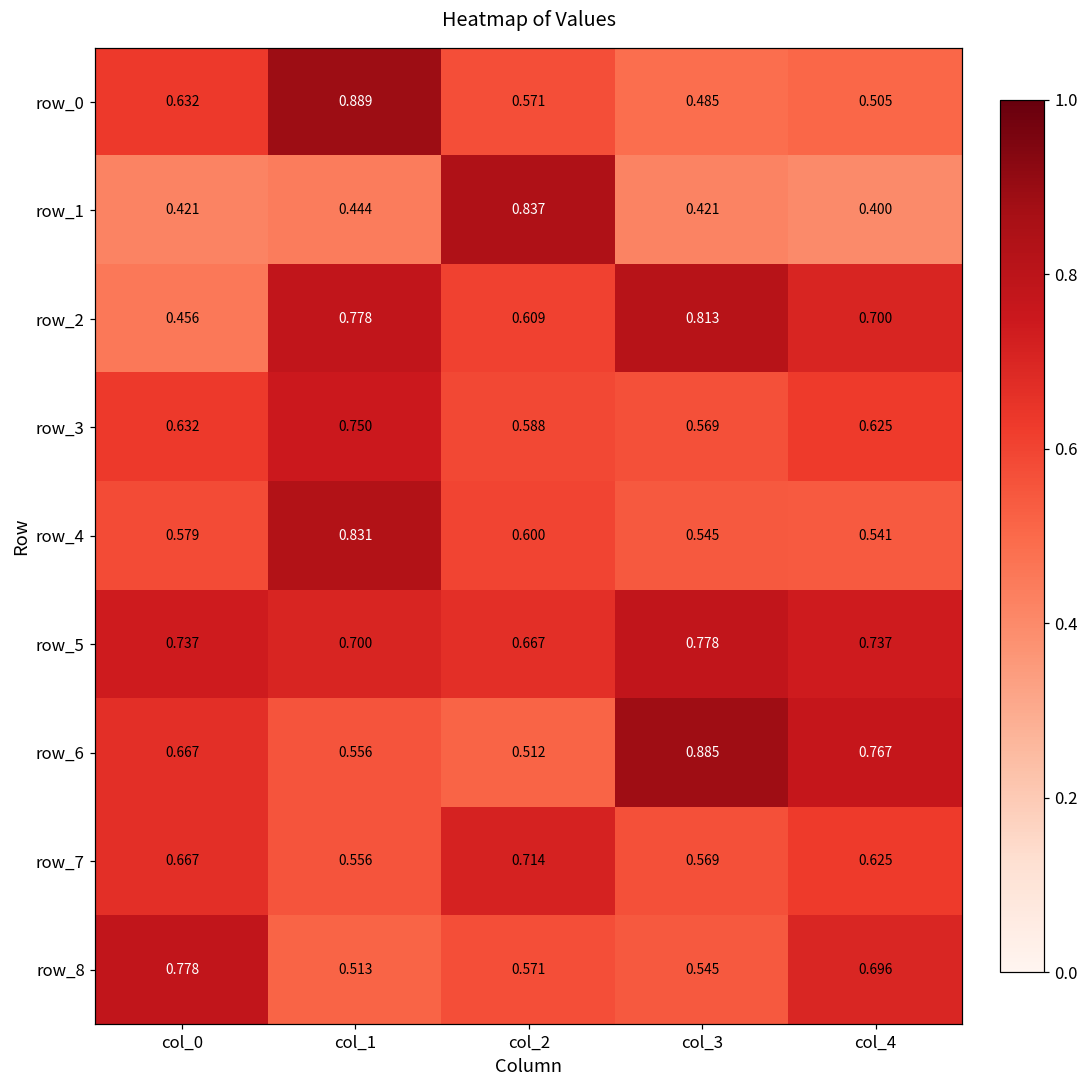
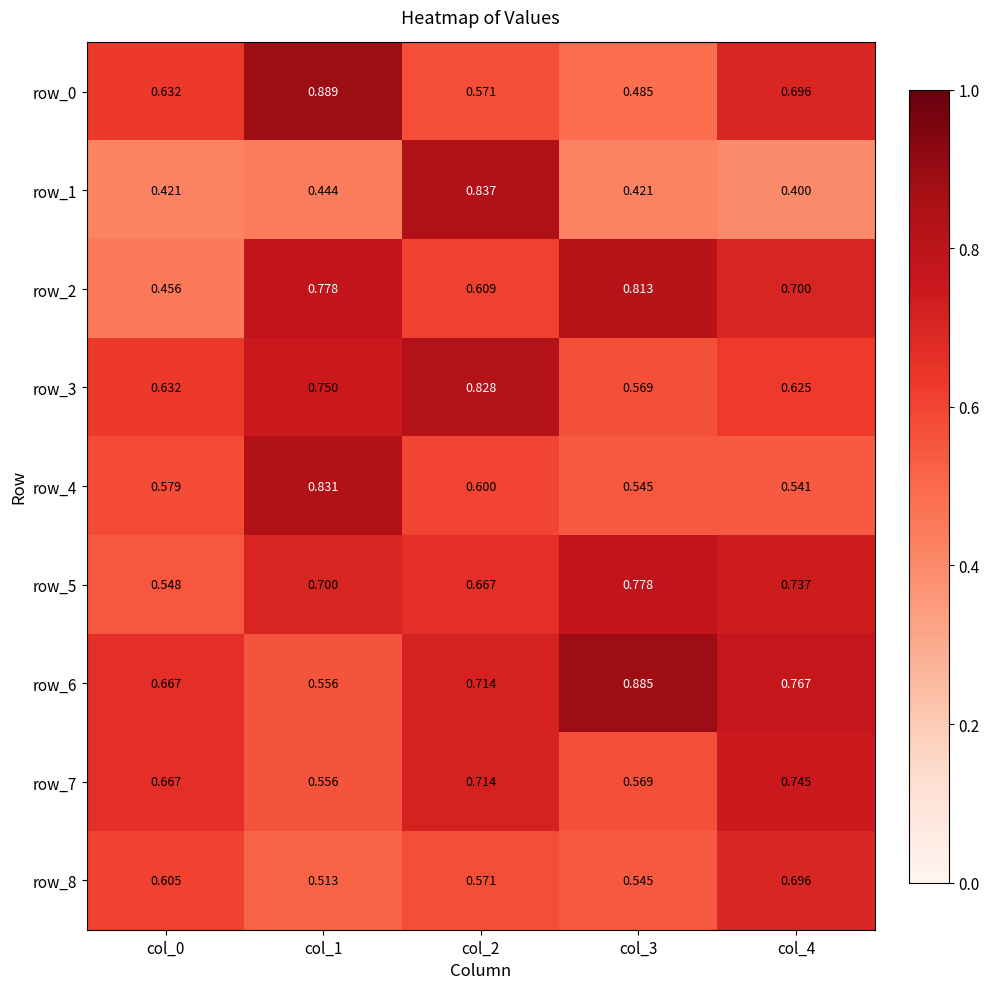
row_0, col_4: 0.505 -> 0.696
row_3, col_2: 0.588 -> 0.828
row_5, col_0: 0.737 -> 0.548
row_6, col_2: 0.512 -> 0.714
row_7, col_4: 0.625 -> 0.745
row_8, col_0: 0.778 -> 0.605
